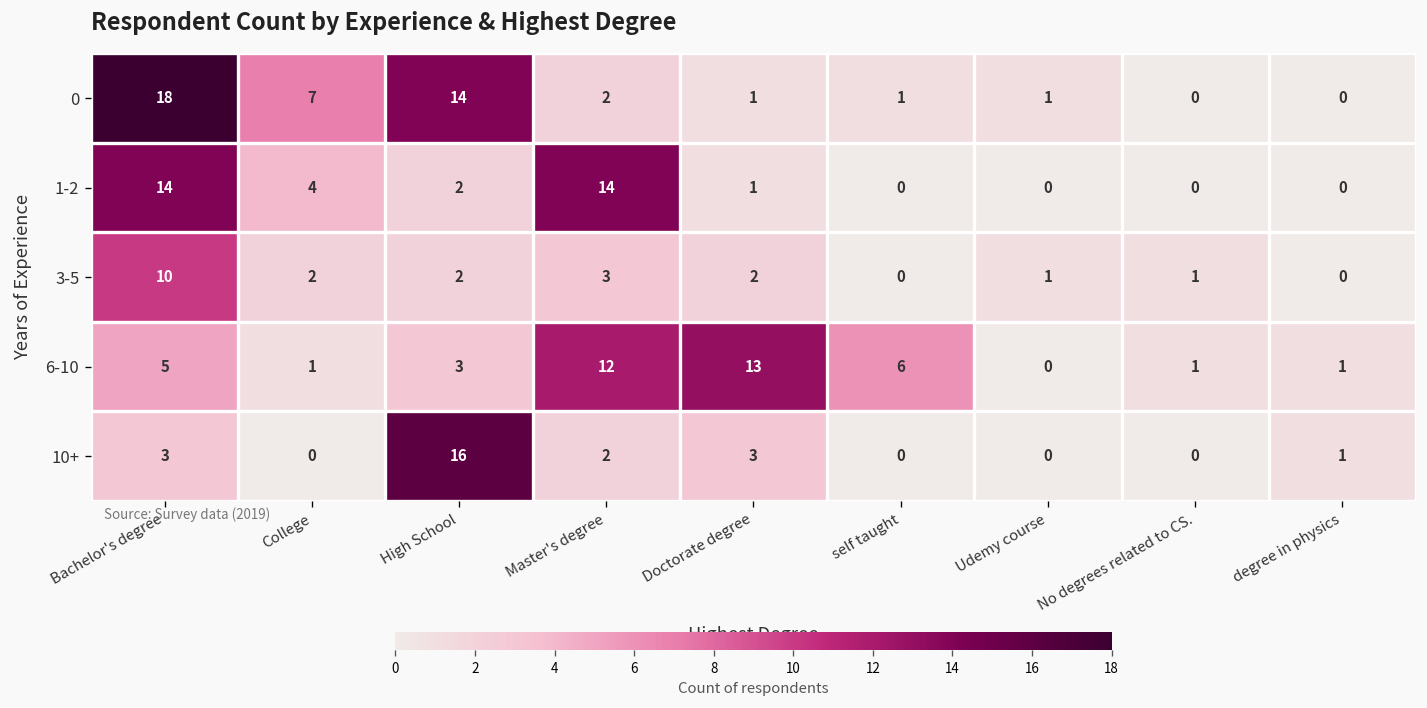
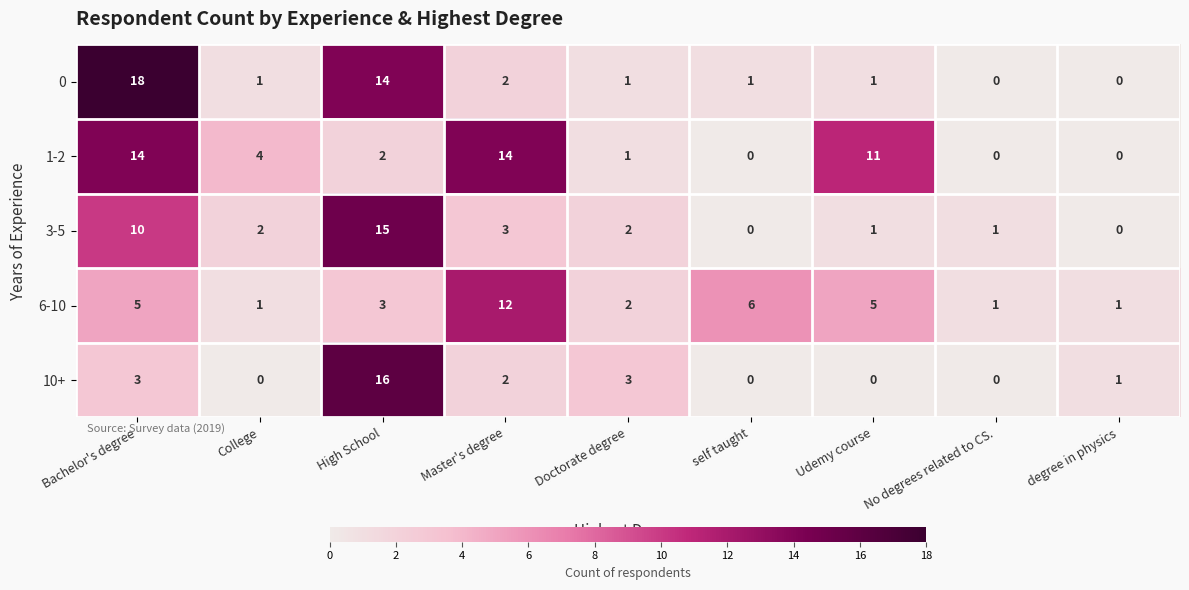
0, College: 7 -> 1
1-2, Udemy course: 0 -> 11
3-5, High School: 2 -> 15
6-10, Doctorate degree: 13 -> 2
6-10, Udemy course: 0 -> 5
